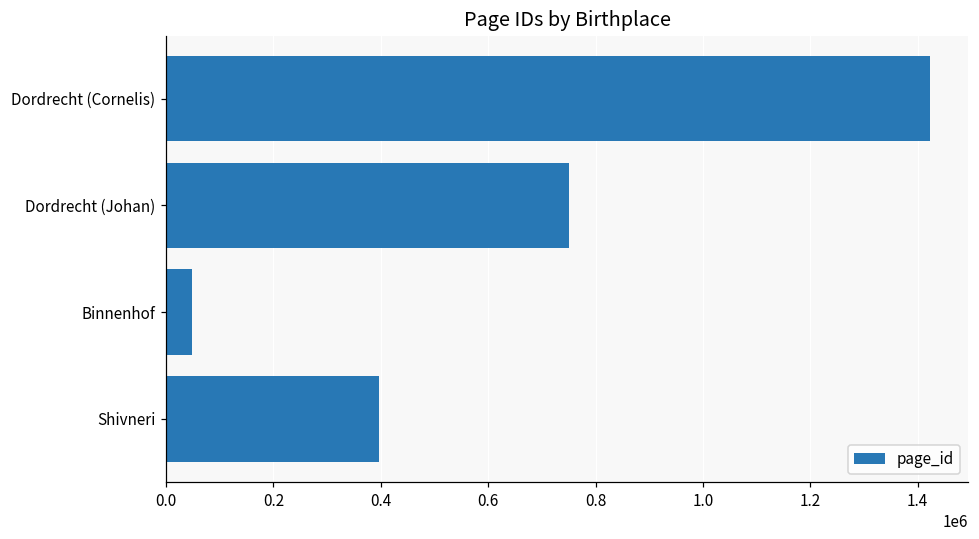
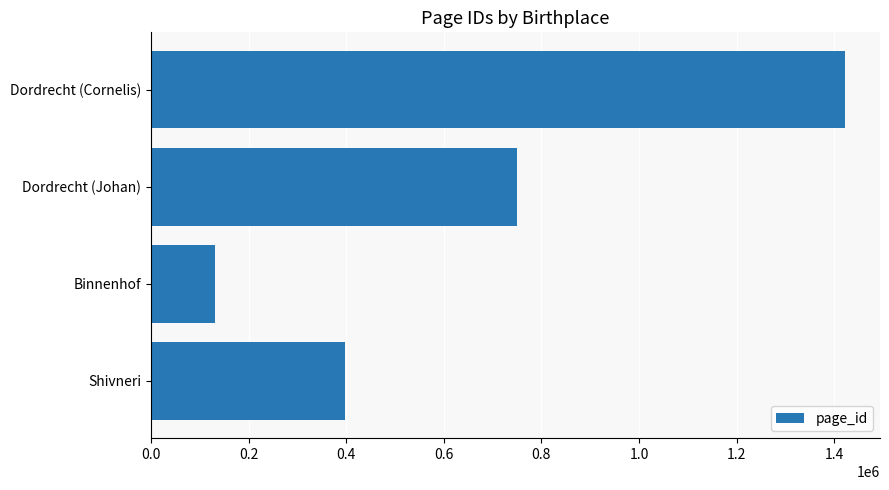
Binnenhof: 50000 -> 130000
